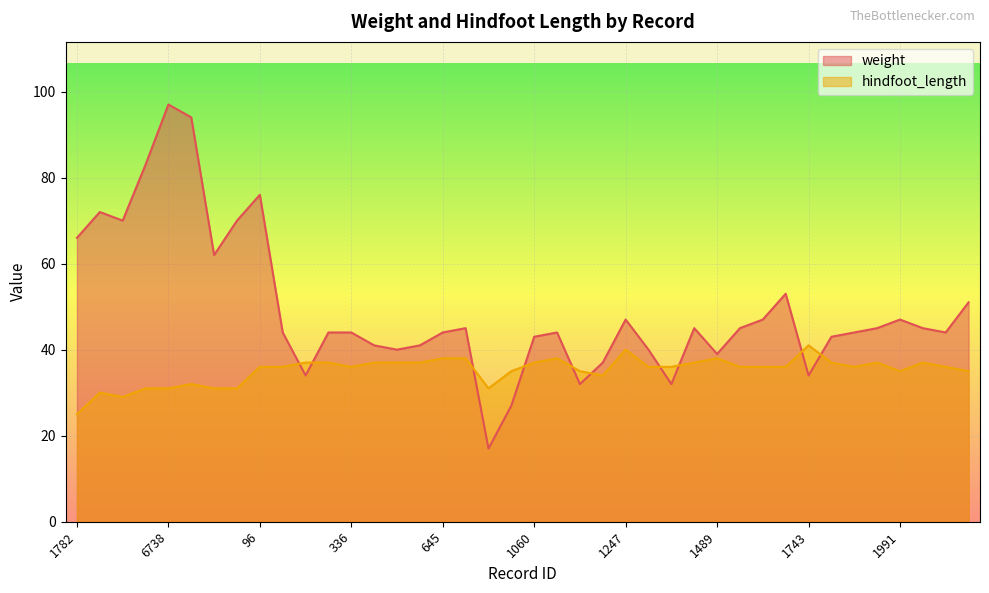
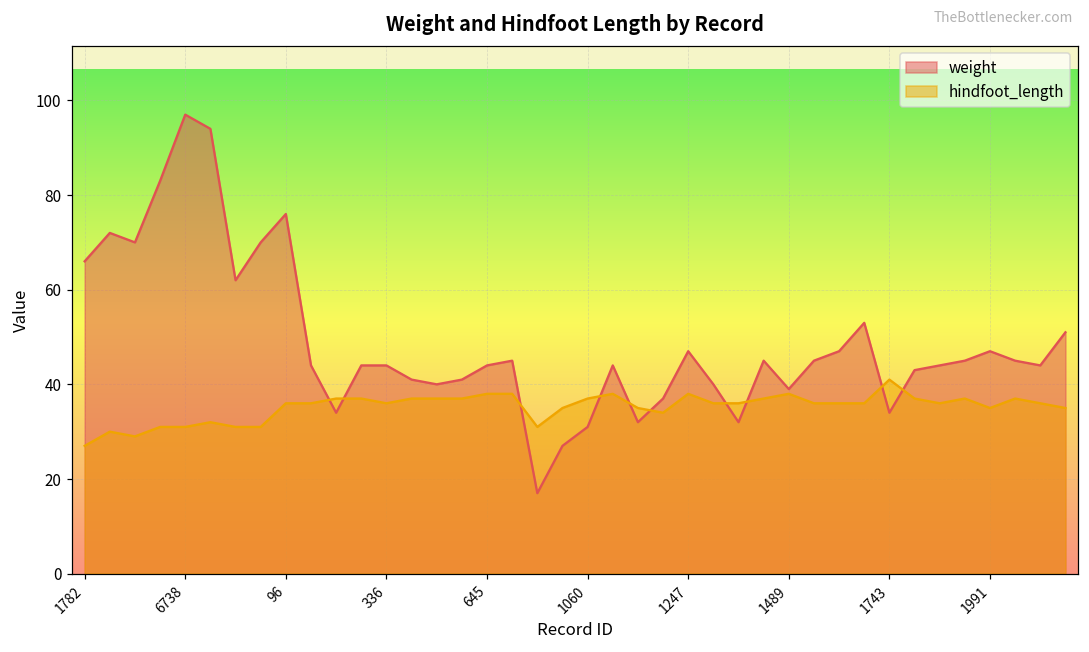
hindfoot_length, 1782: 25 -> 27
weight, 1060: 43 -> 31
hindfoot_length, 1247: 40 -> 38
